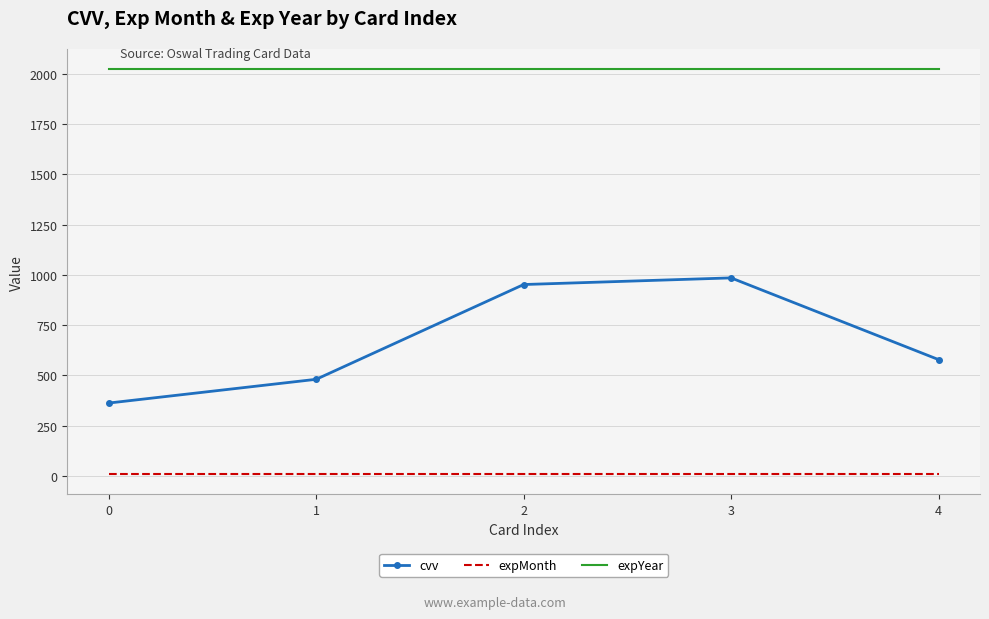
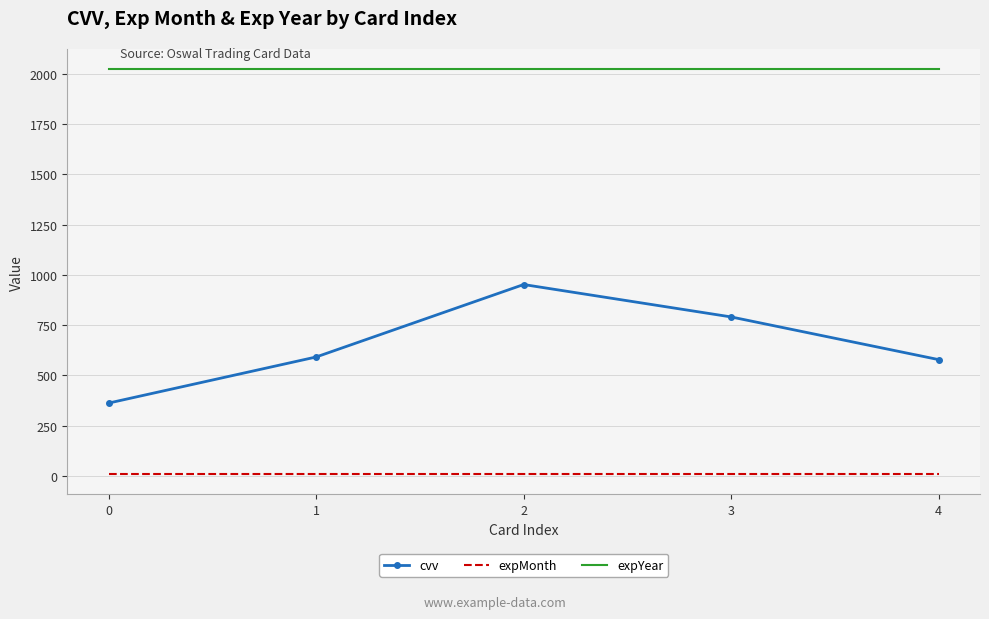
cvv, 1: 480 -> 590
cvv, 3: 990 -> 790
